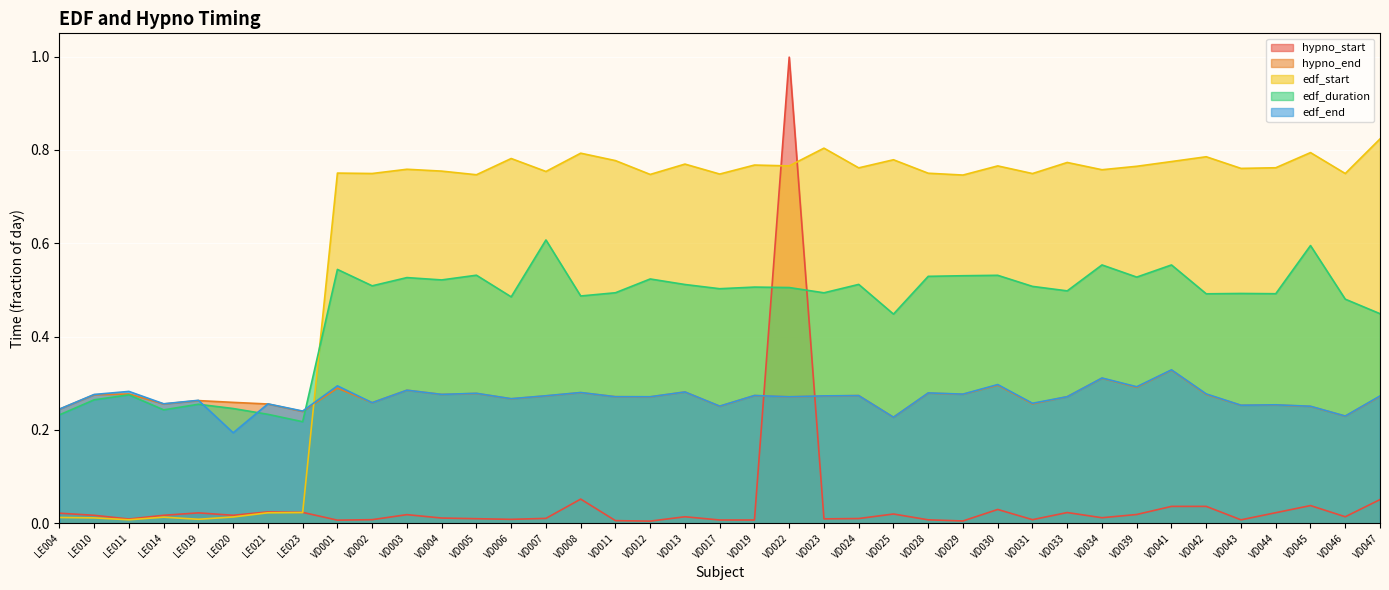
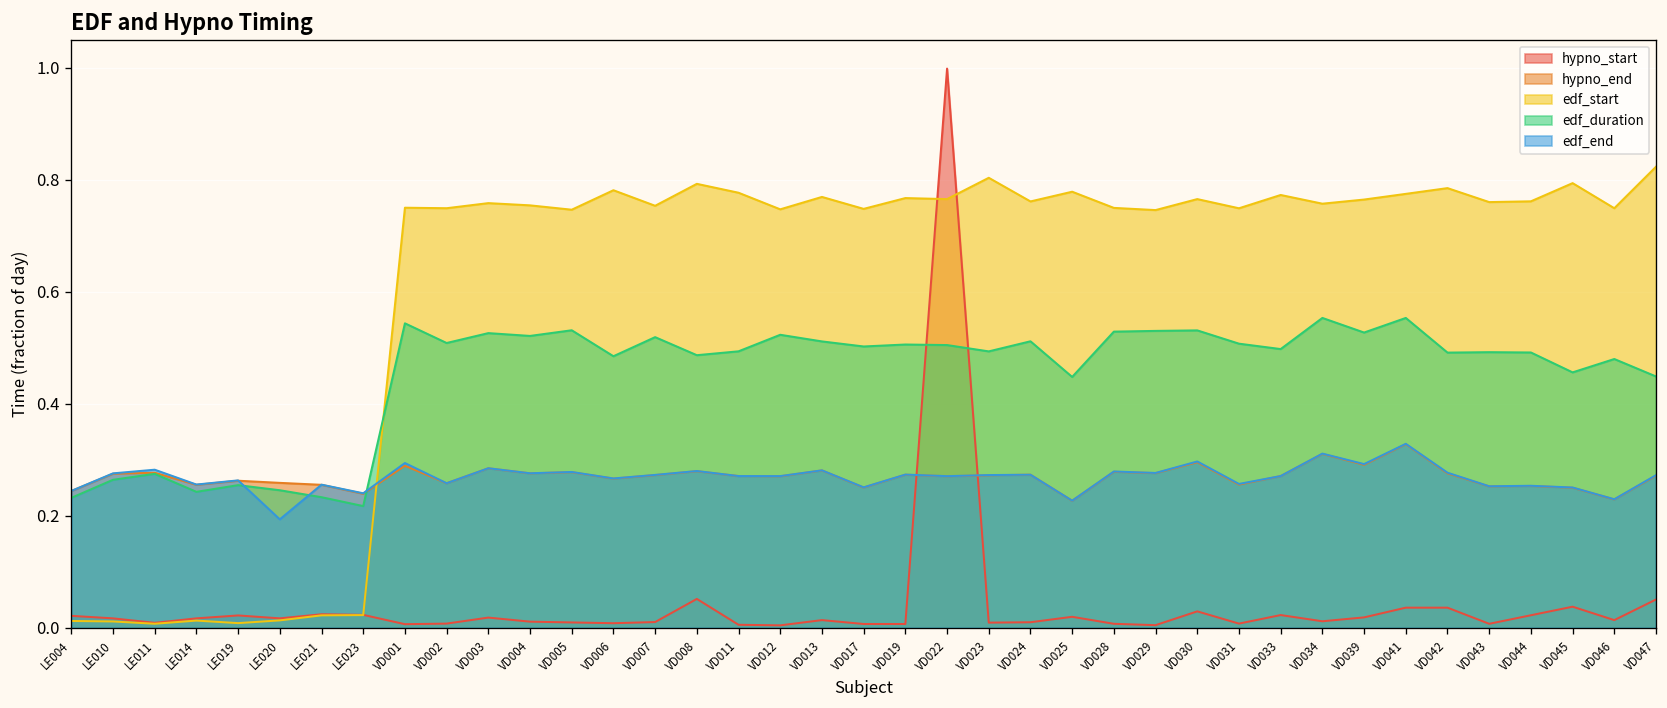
edf_duration, VD007: 0.61 -> 0.52
edf_duration, VD045: 0.60 -> 0.46
